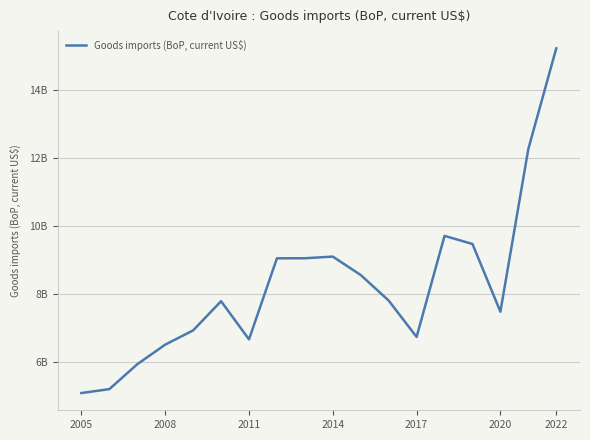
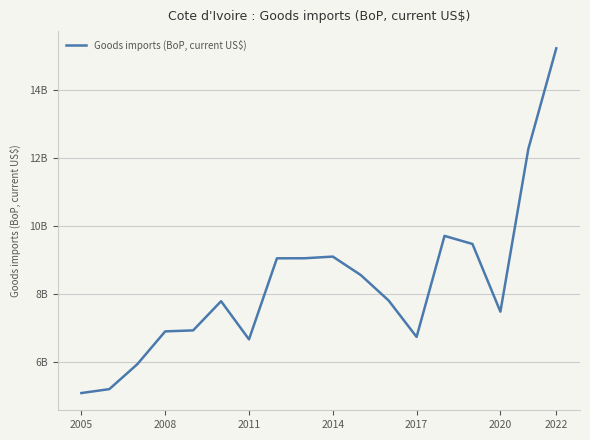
2008: 6500000000 -> 6900000000
